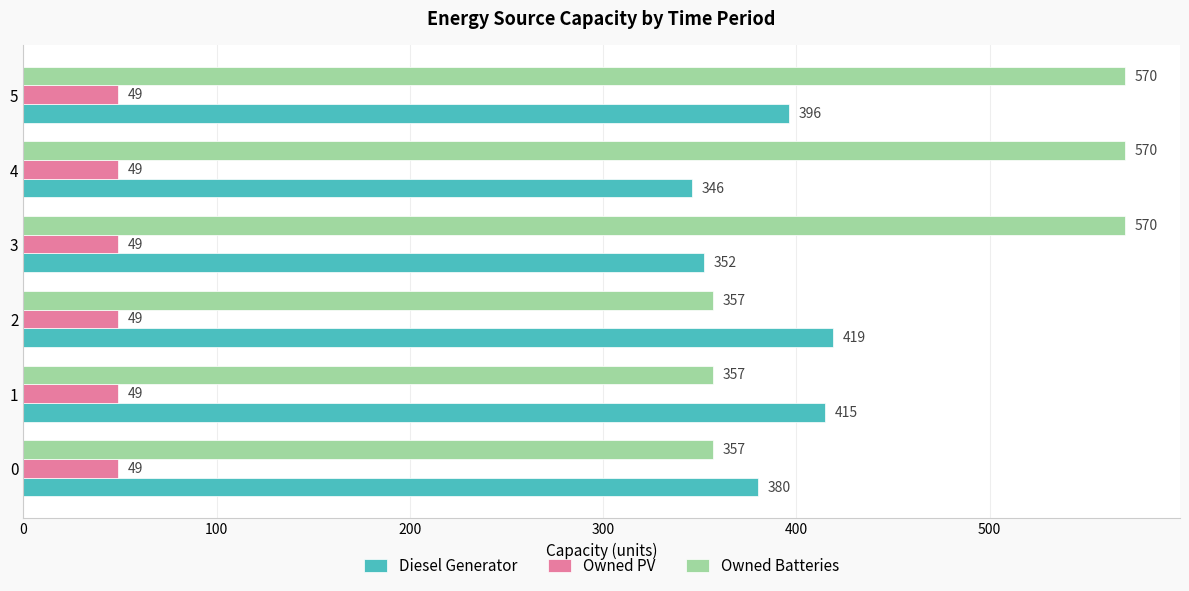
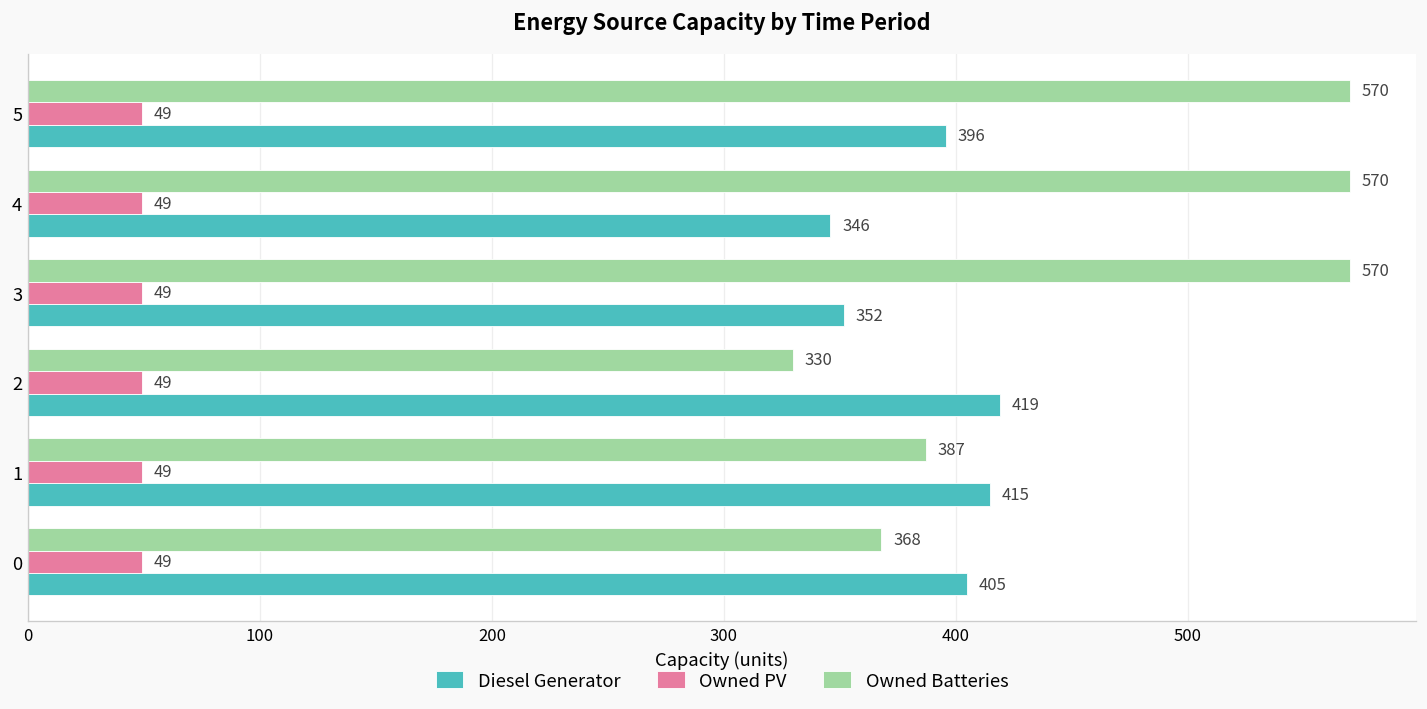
Owned Batteries, 2: 357 -> 330
Owned Batteries, 1: 357 -> 387
Owned Batteries, 0: 357 -> 368
Diesel Generator, 0: 380 -> 405
